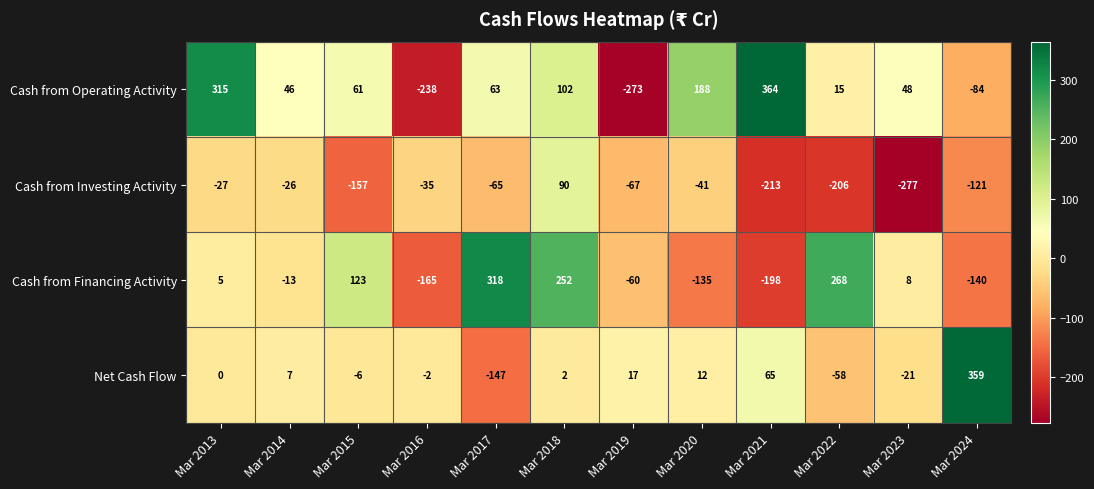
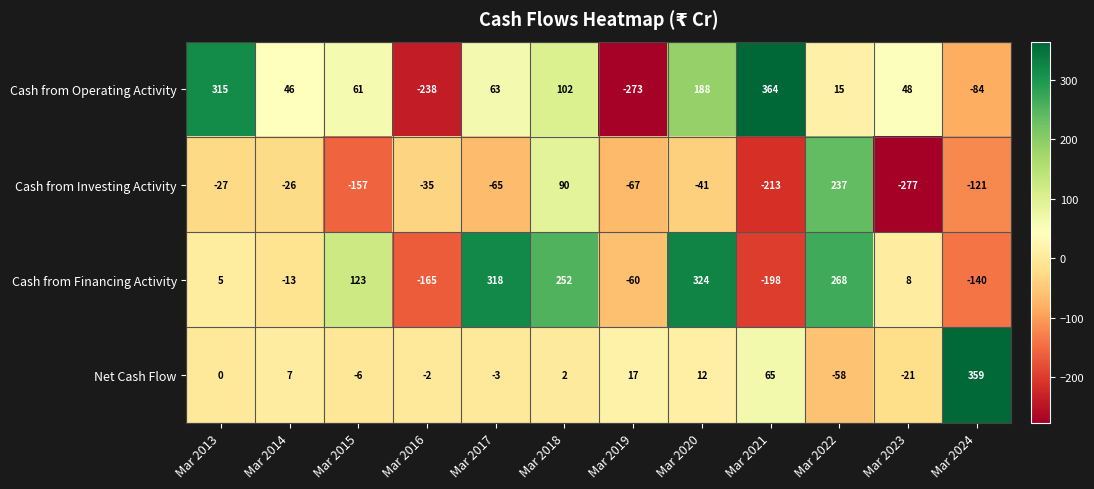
Cash from Investing Activity, Mar 2022: -206 -> 237
Cash from Financing Activity, Mar 2020: -135 -> 324
Net Cash Flow, Mar 2017: -147 -> -3
